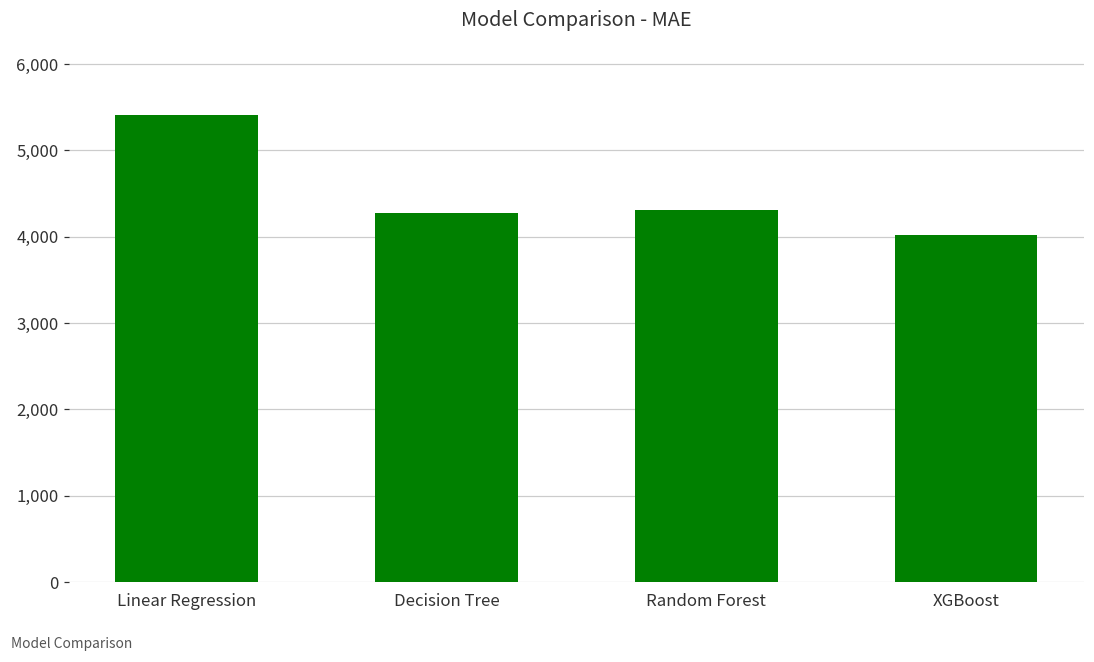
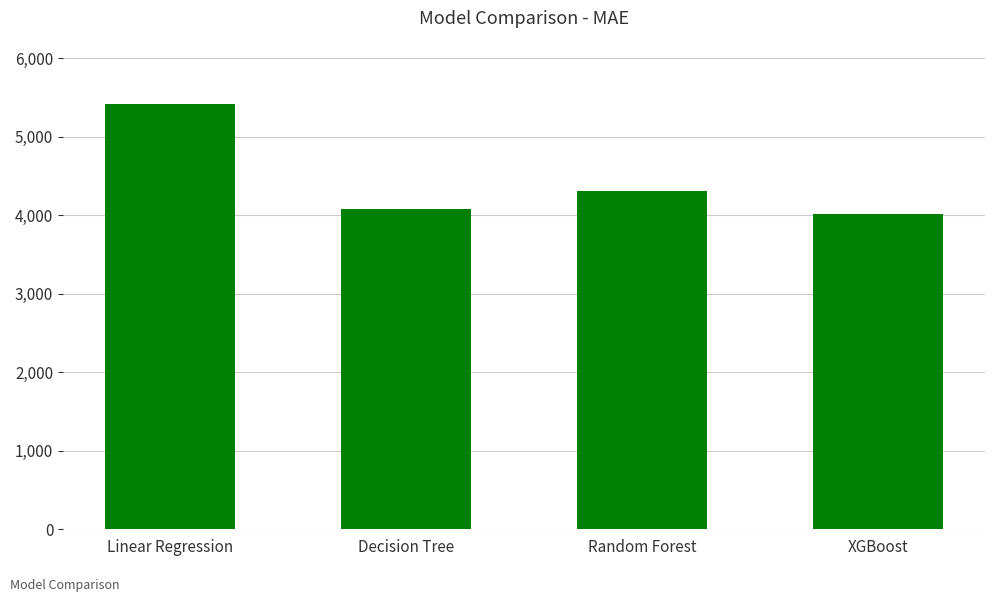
Decision Tree: 4,300 -> 4,100
